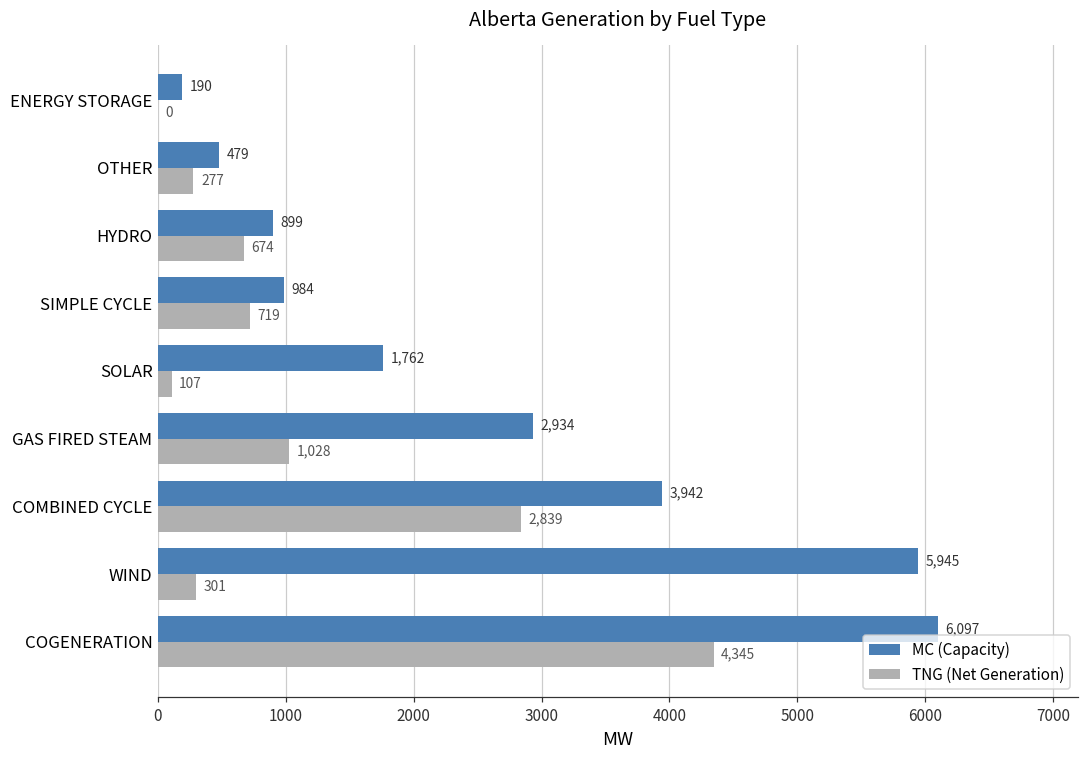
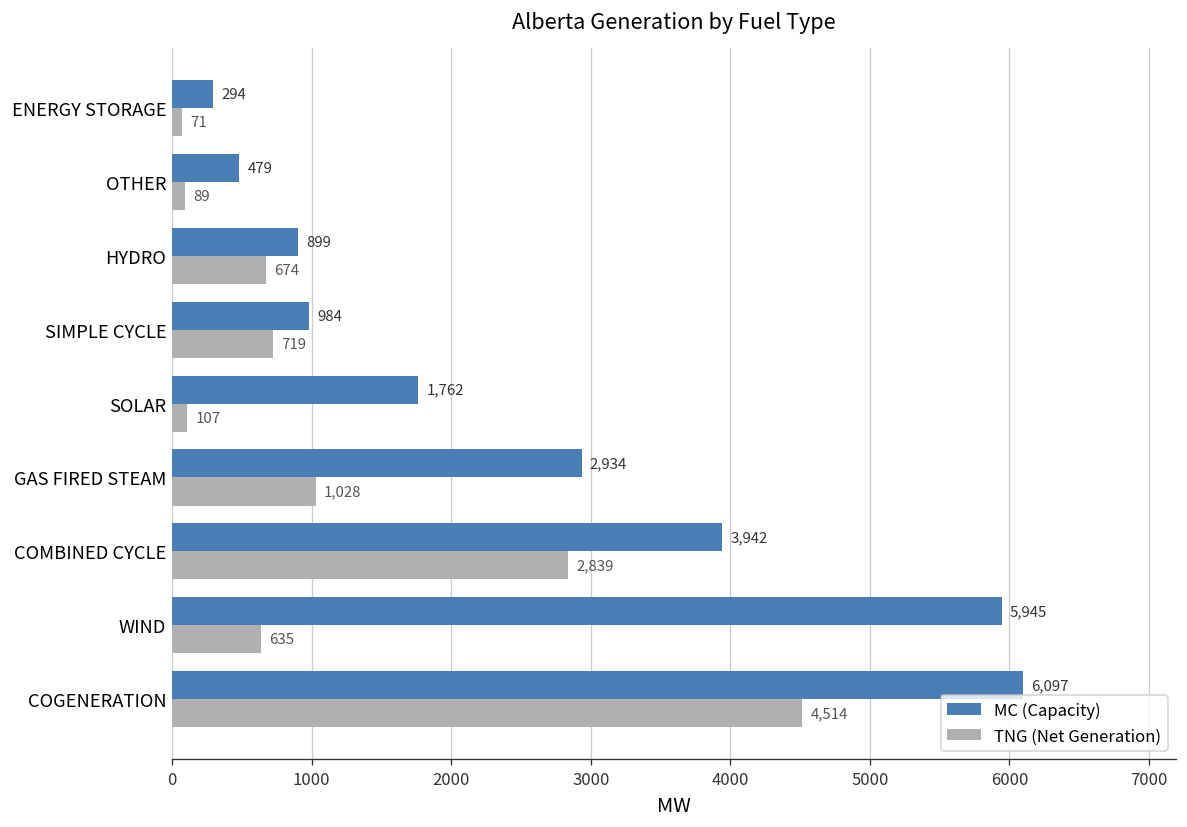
MC (Capacity), ENERGY STORAGE: 190 -> 294
TNG (Net Generation), ENERGY STORAGE: 0 -> 71
TNG (Net Generation), OTHER: 277 -> 89
TNG (Net Generation), WIND: 301 -> 635
TNG (Net Generation), COGENERATION: 4,345 -> 4,514
